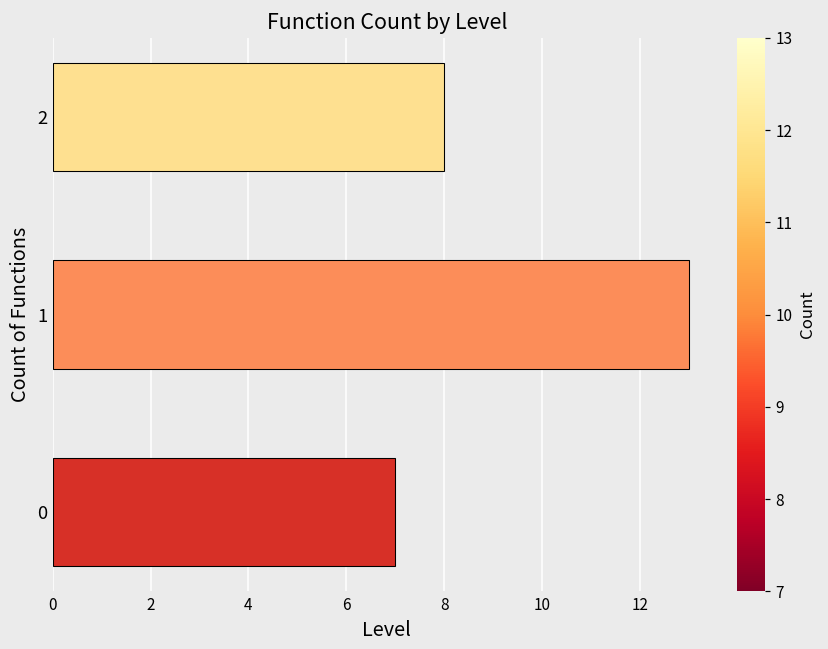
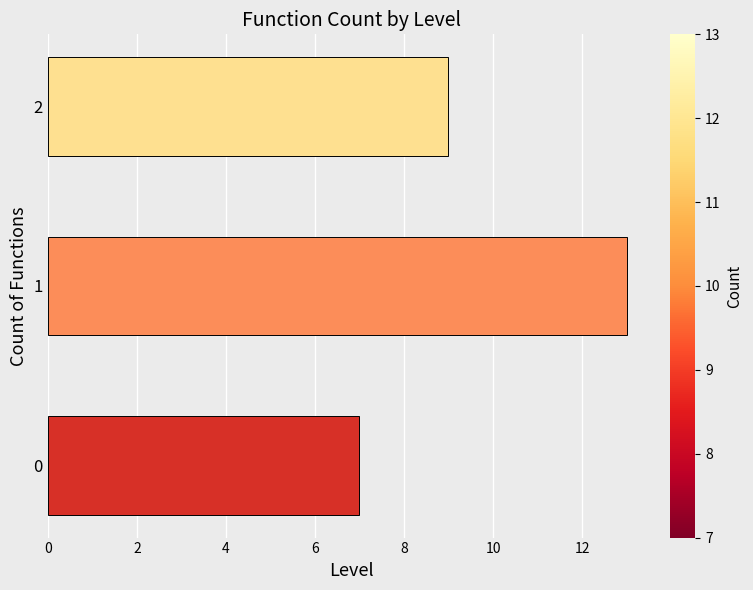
2: 8 -> 9
